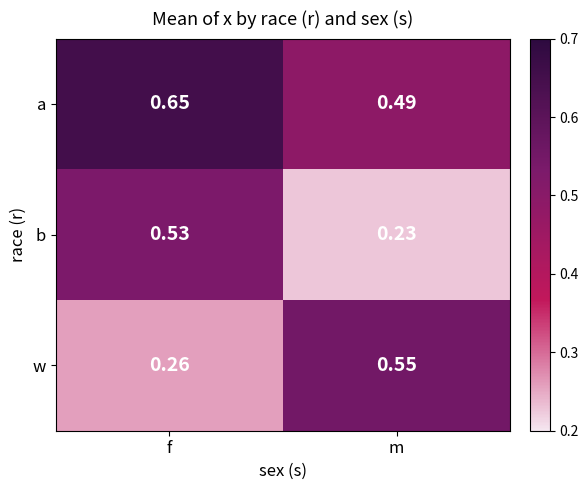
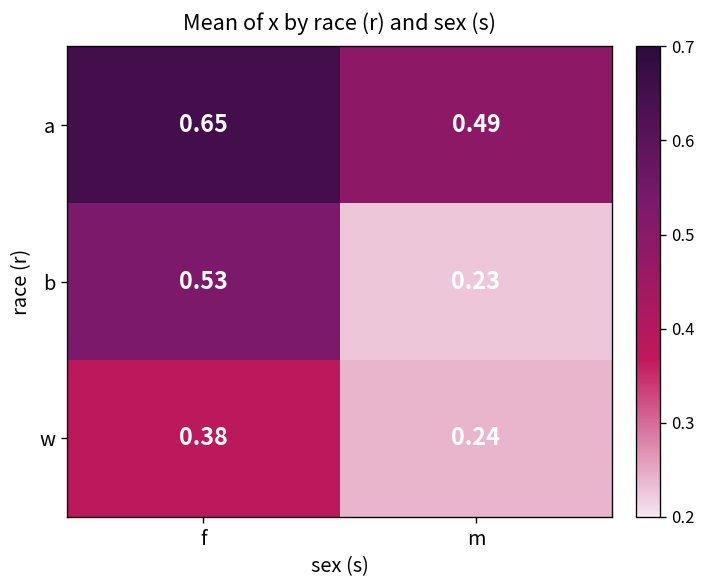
w, f: 0.26 -> 0.38
w, m: 0.55 -> 0.24
